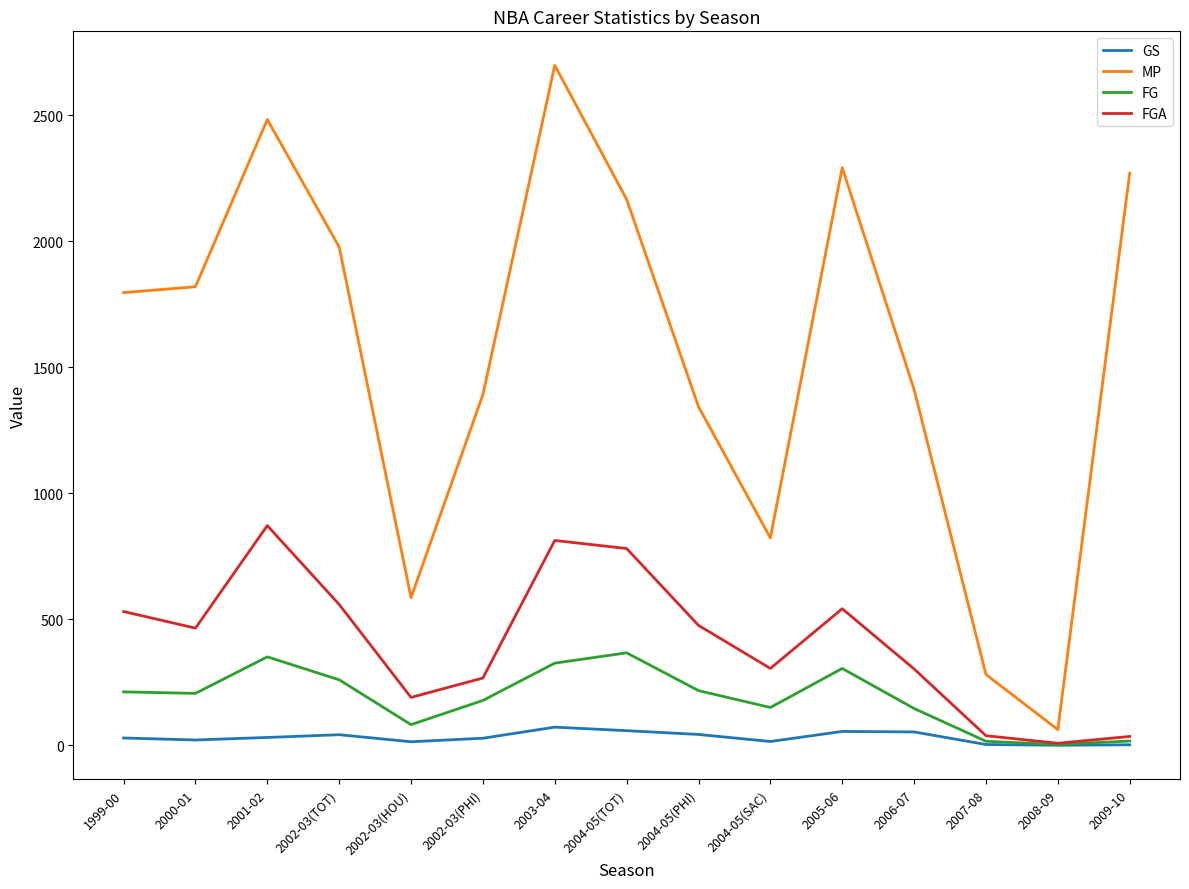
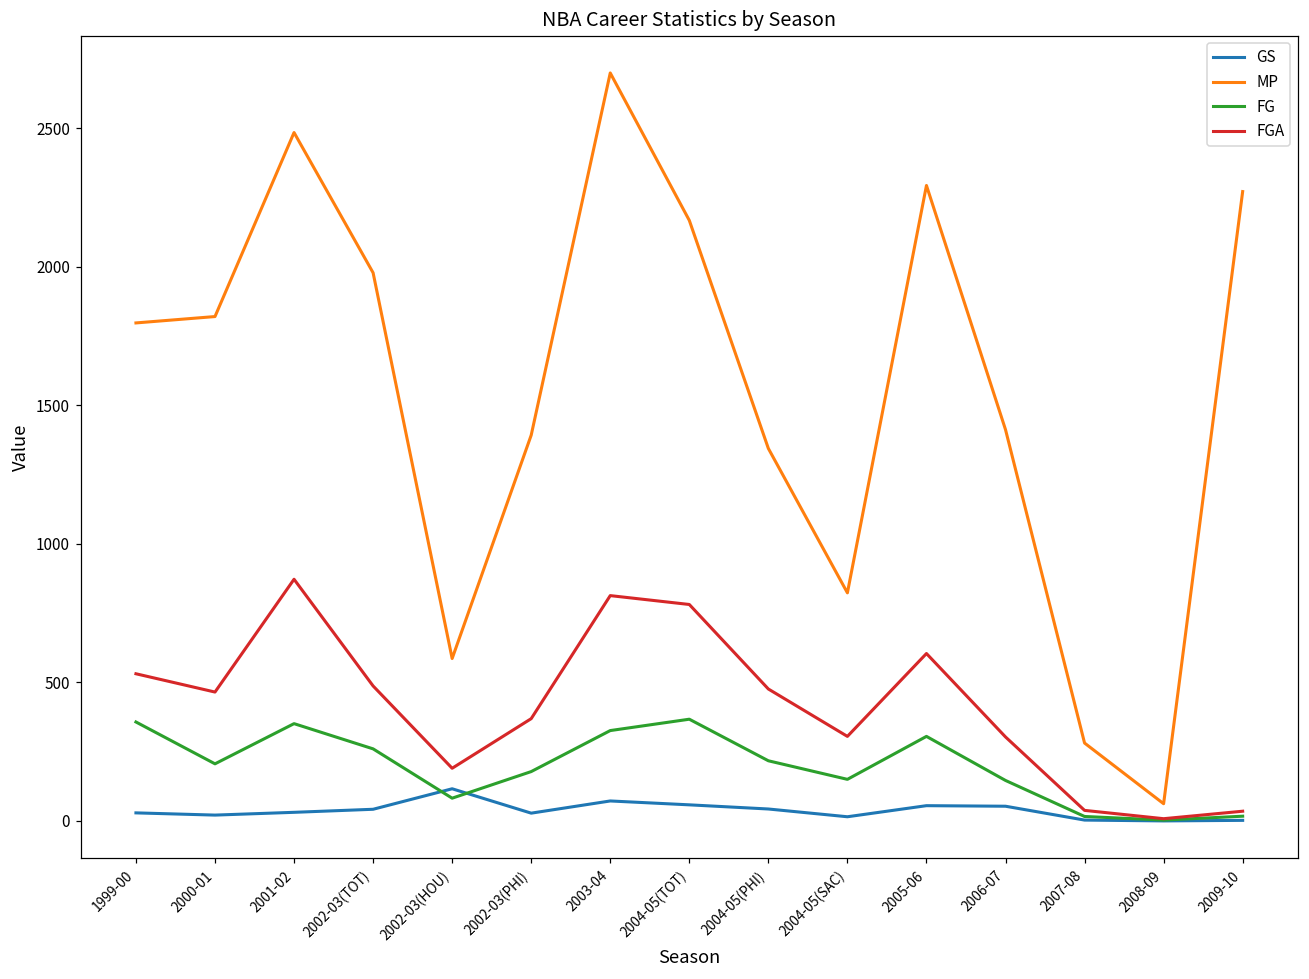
FG, 1999-00: 210 -> 360
FGA, 2002-03(TOT): 560 -> 490
GS, 2002-03(HOU): 10 -> 120
FGA, 2002-03(PHI): 270 -> 370
FGA, 2005-06: 540 -> 600
